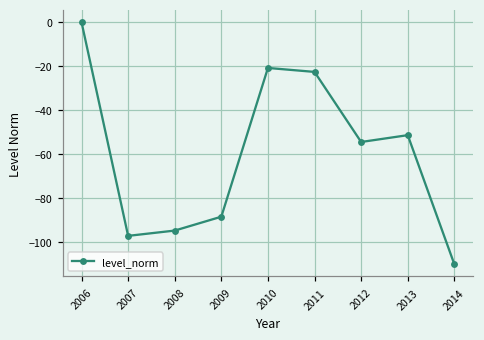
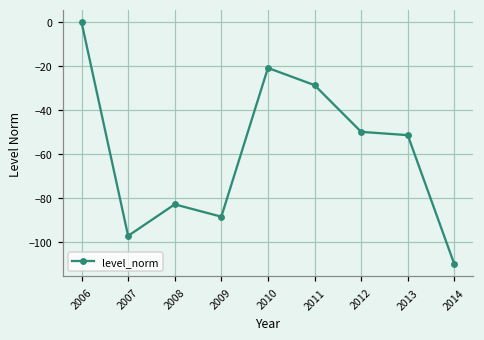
2008: -95 -> -83
2011: -23 -> -29
2012: -54 -> -50
